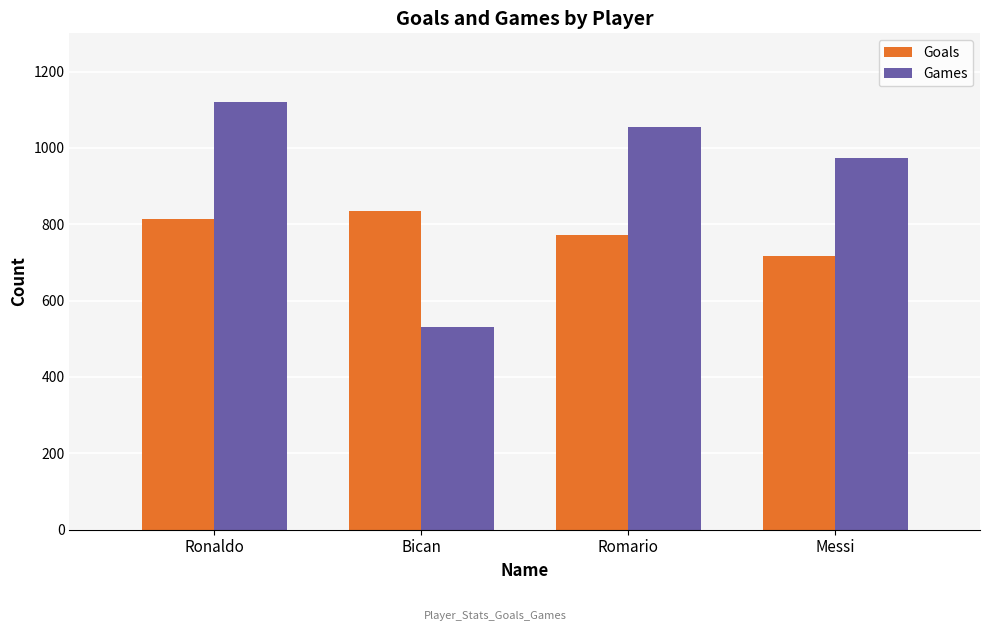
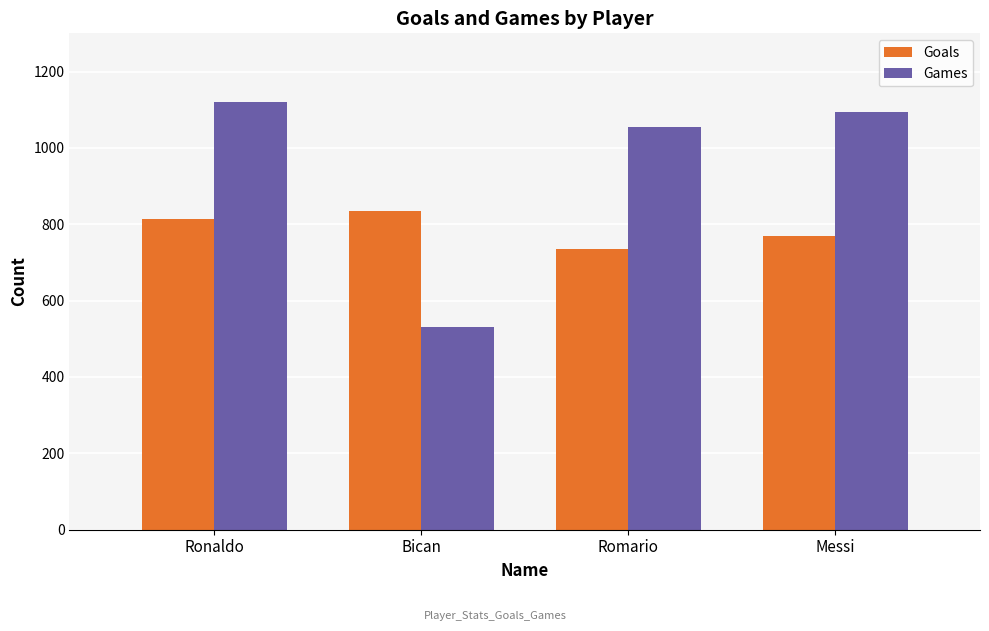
Goals, Romario: 770 -> 740
Goals, Messi: 720 -> 770
Games, Messi: 970 -> 1100
